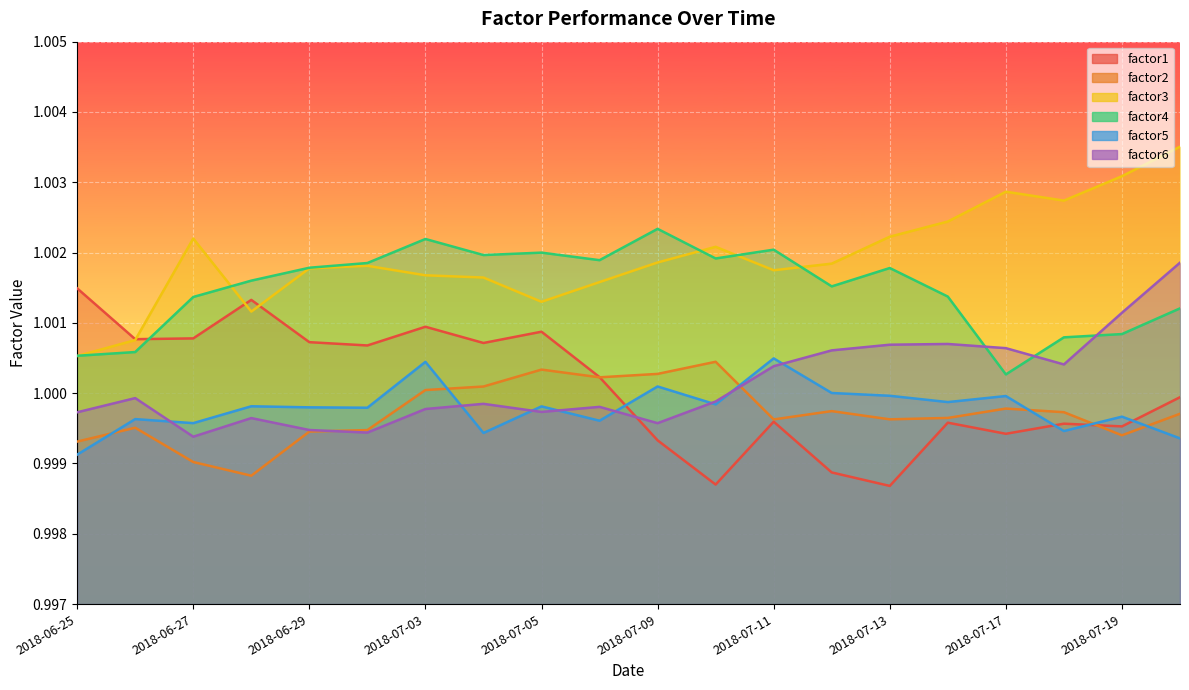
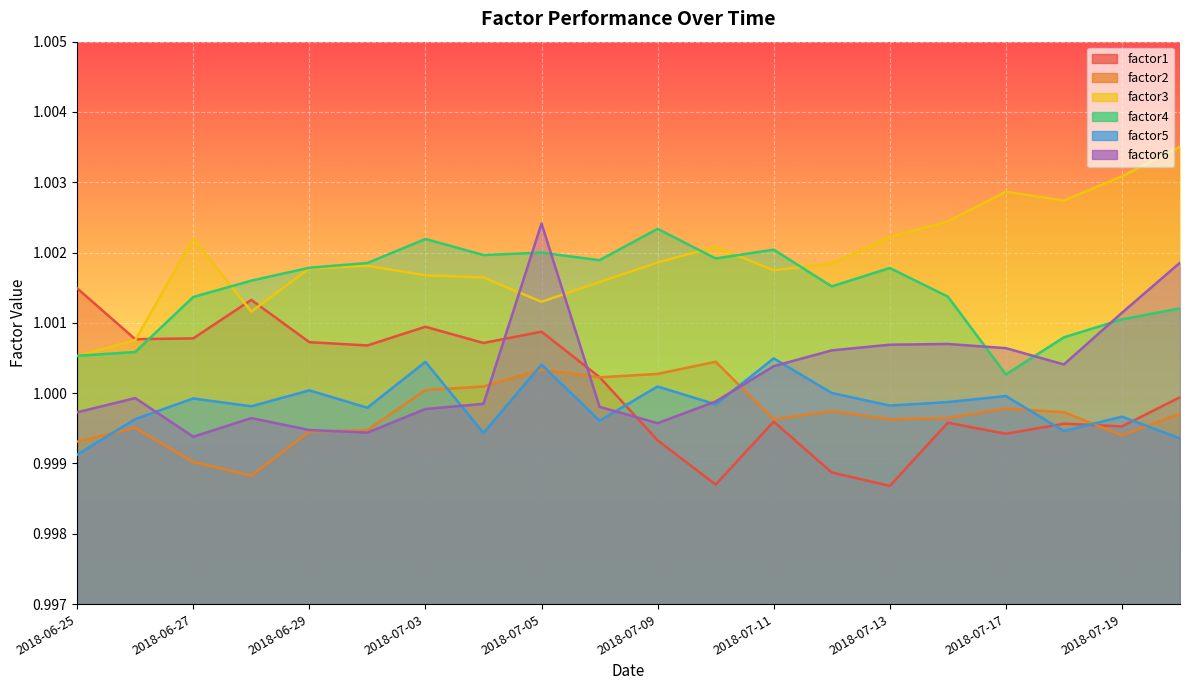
factor5, 2018-06-27: 0.9996 -> 0.9999
factor5, 2018-06-29: 0.9998 -> 1.0000
factor5, 2018-07-05: 0.9998 -> 1.0004
factor6, 2018-07-05: 0.9997 -> 1.0024
factor5, 2018-07-13: 1.0000 -> 0.9998
factor4, 2018-07-19: 1.0008 -> 1.0010
